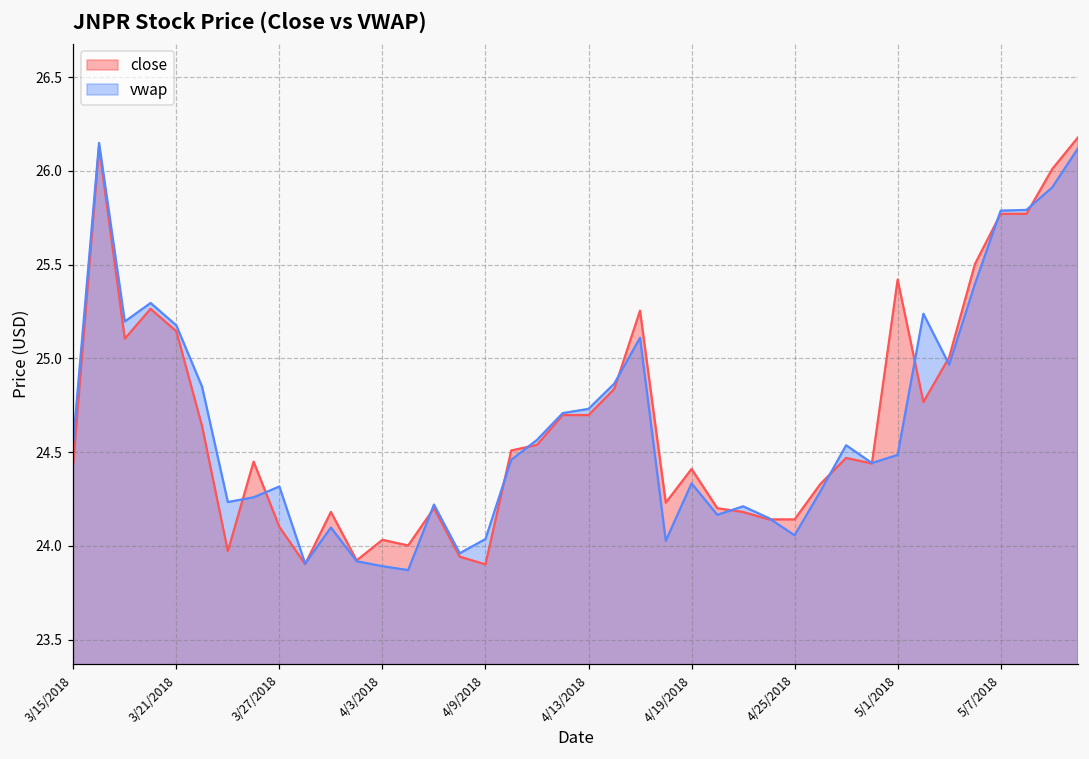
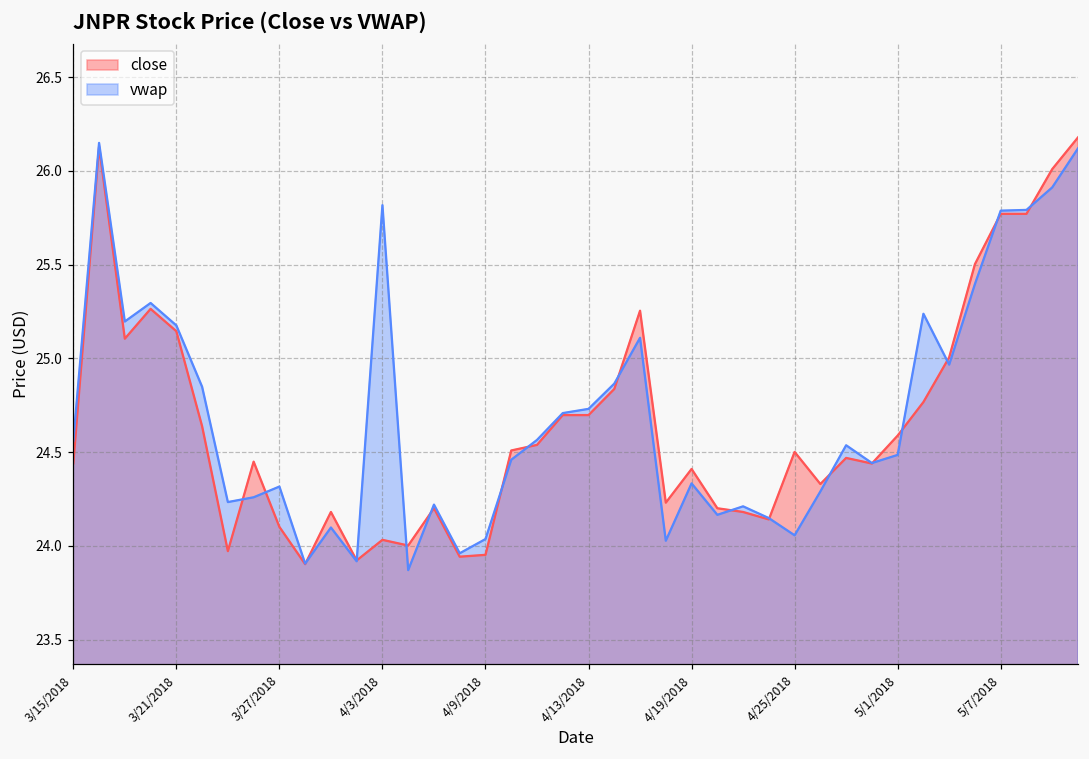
vwap, 4/3/2018: 23.89 -> 25.82
close, 4/9/2018: 23.90 -> 23.95
close, 4/25/2018: 24.14 -> 24.50
close, 5/1/2018: 25.42 -> 24.59
